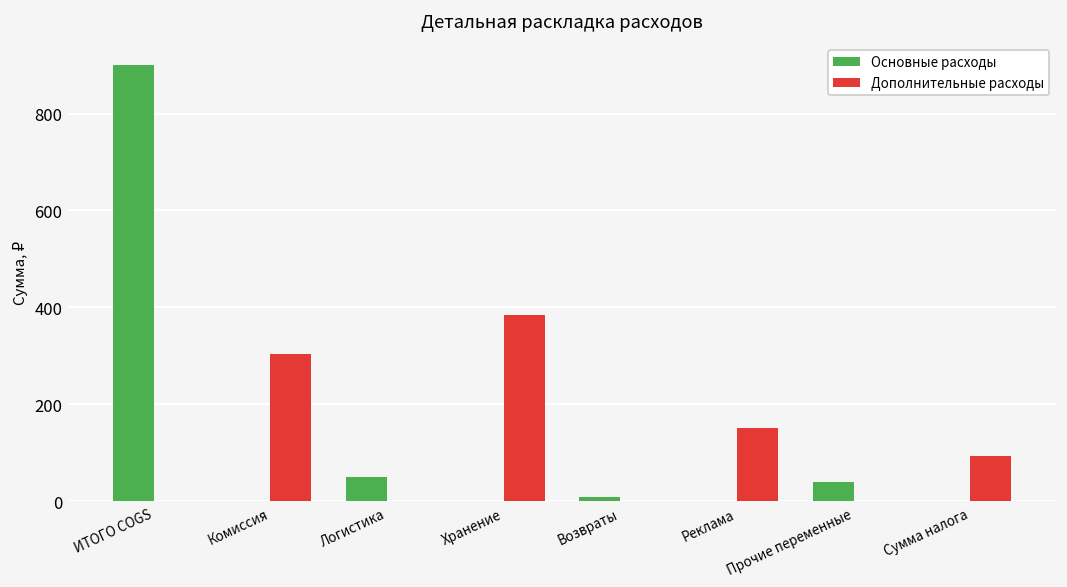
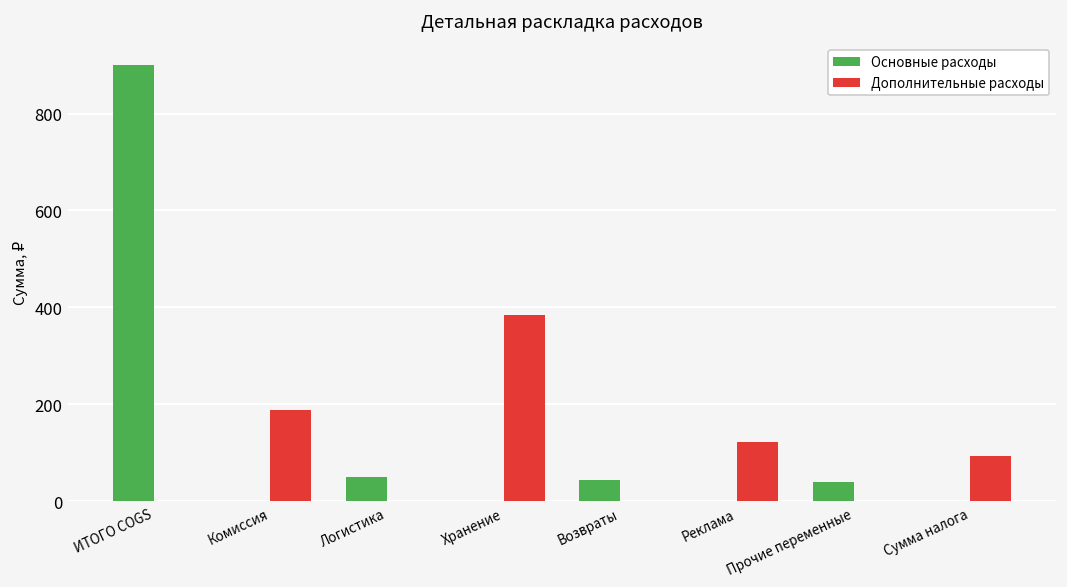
Дополнительные расходы, Комиссия: 300 -> 190
Основные расходы, Возвраты: 10 -> 40
Дополнительные расходы, Реклама: 150 -> 120
